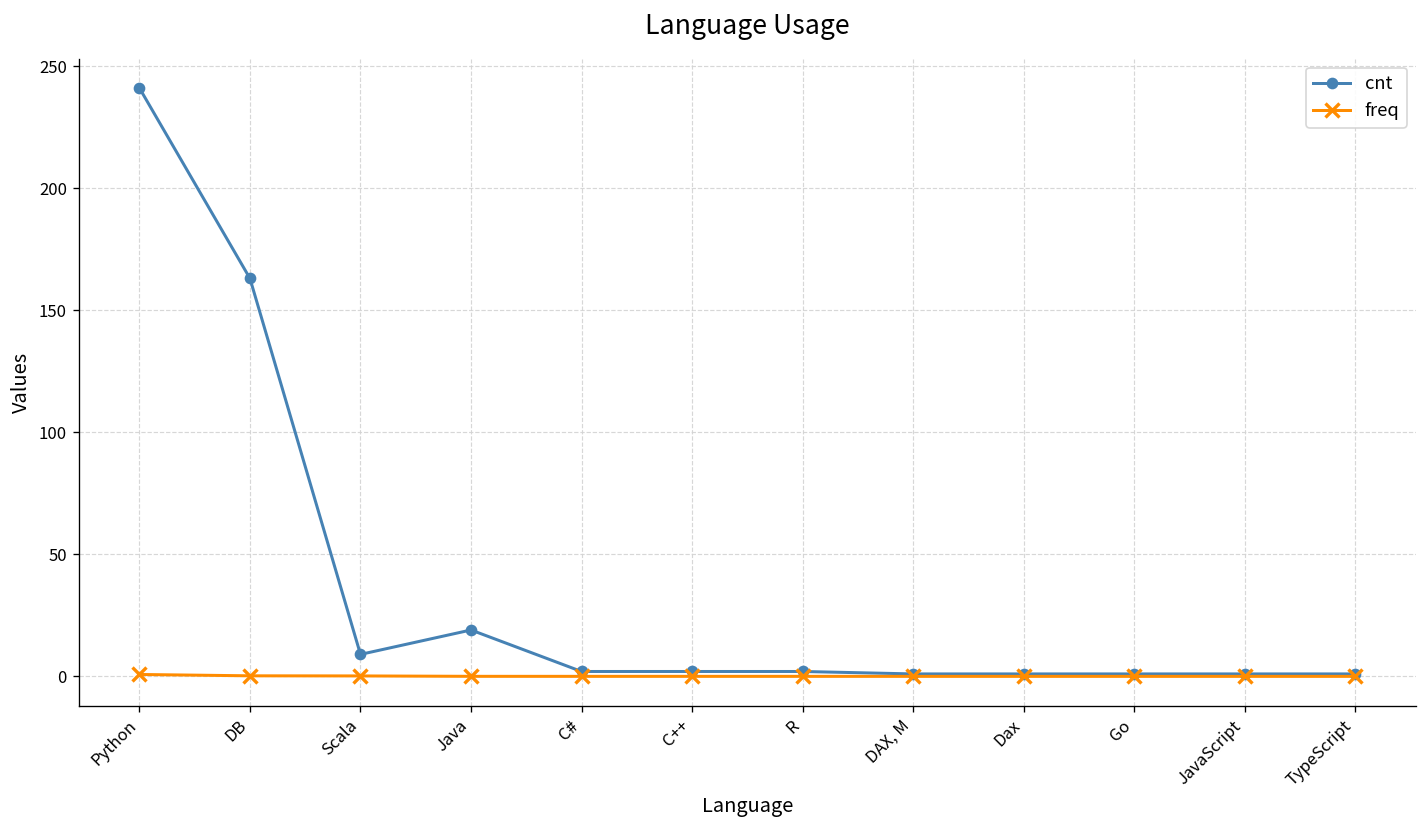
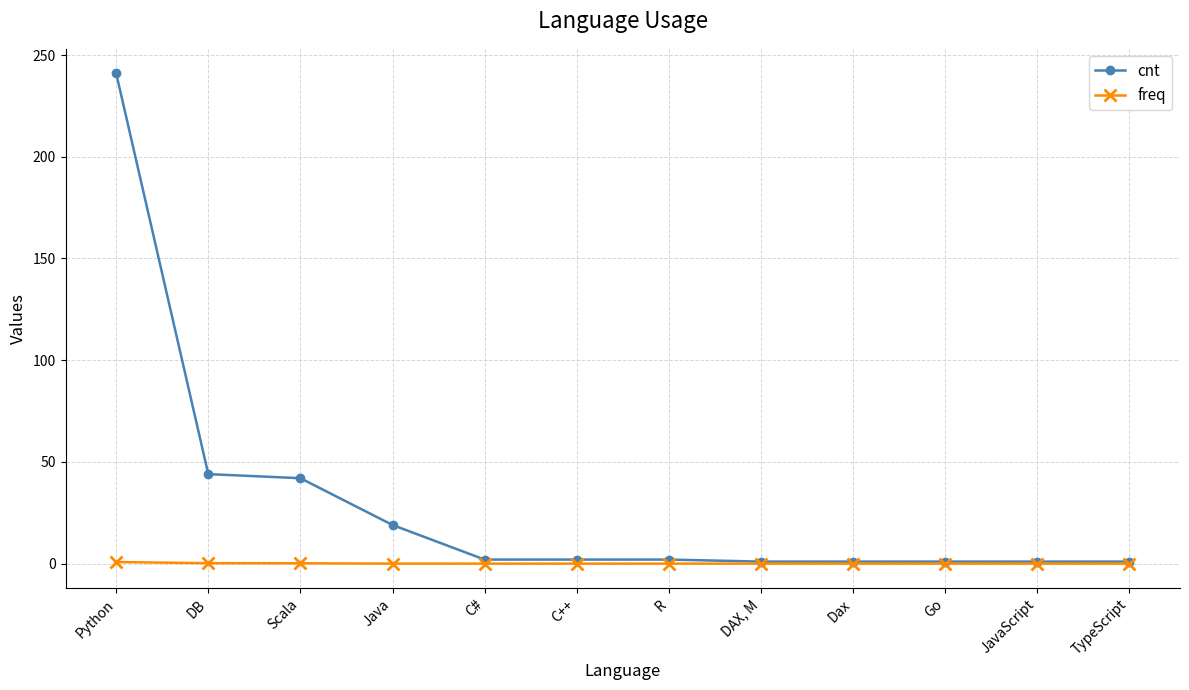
cnt, DB: 163 -> 44
cnt, Scala: 9 -> 42
